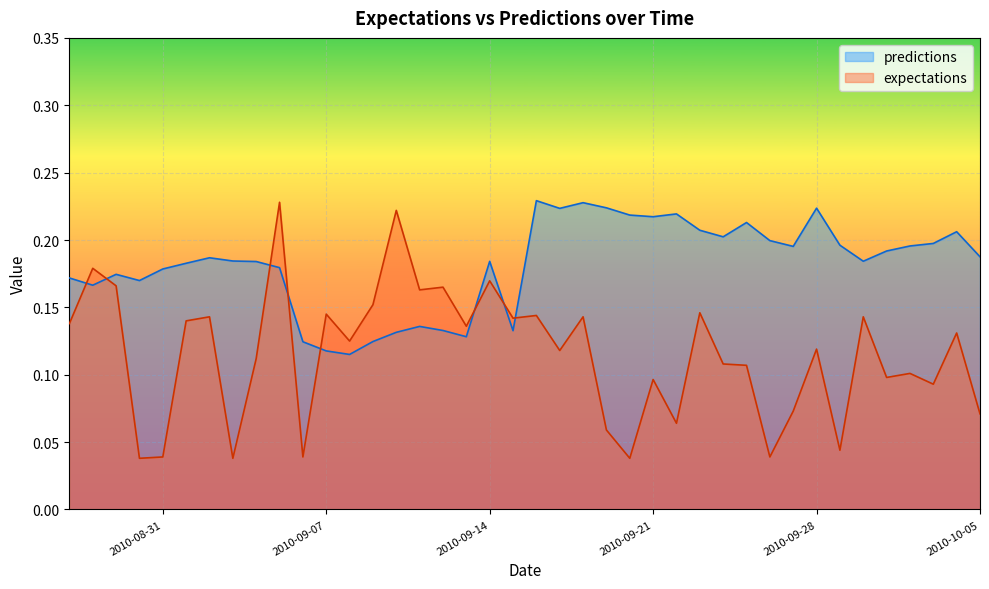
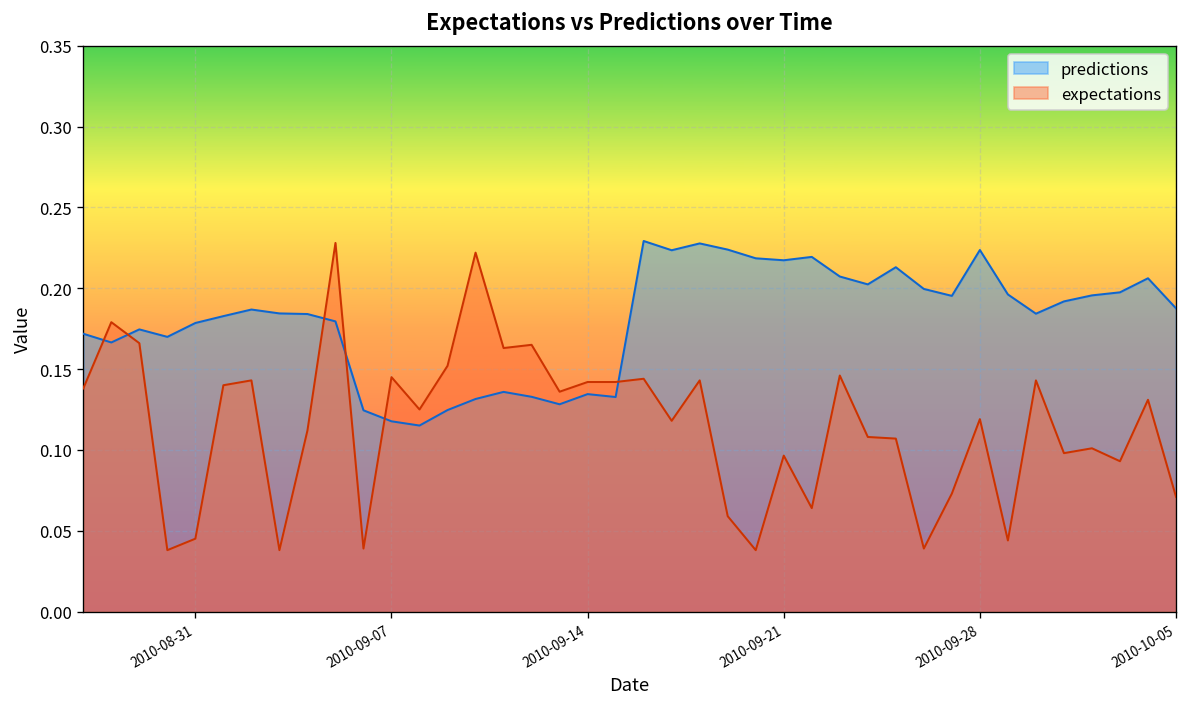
expectations, 2010-08-31: 0.039 -> 0.045
predictions, 2010-09-14: 0.184 -> 0.135
expectations, 2010-09-14: 0.170 -> 0.142
